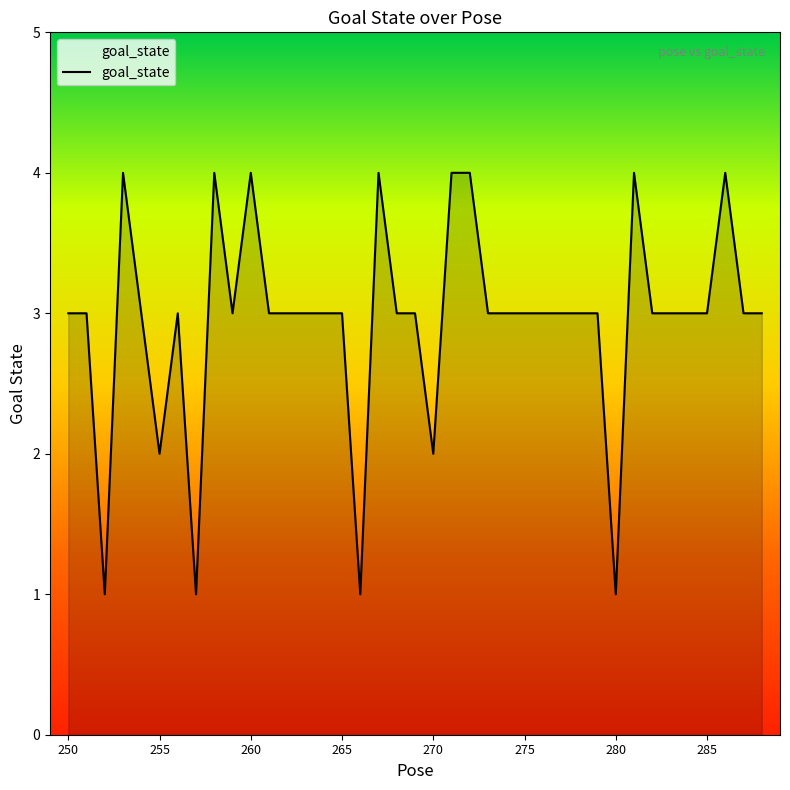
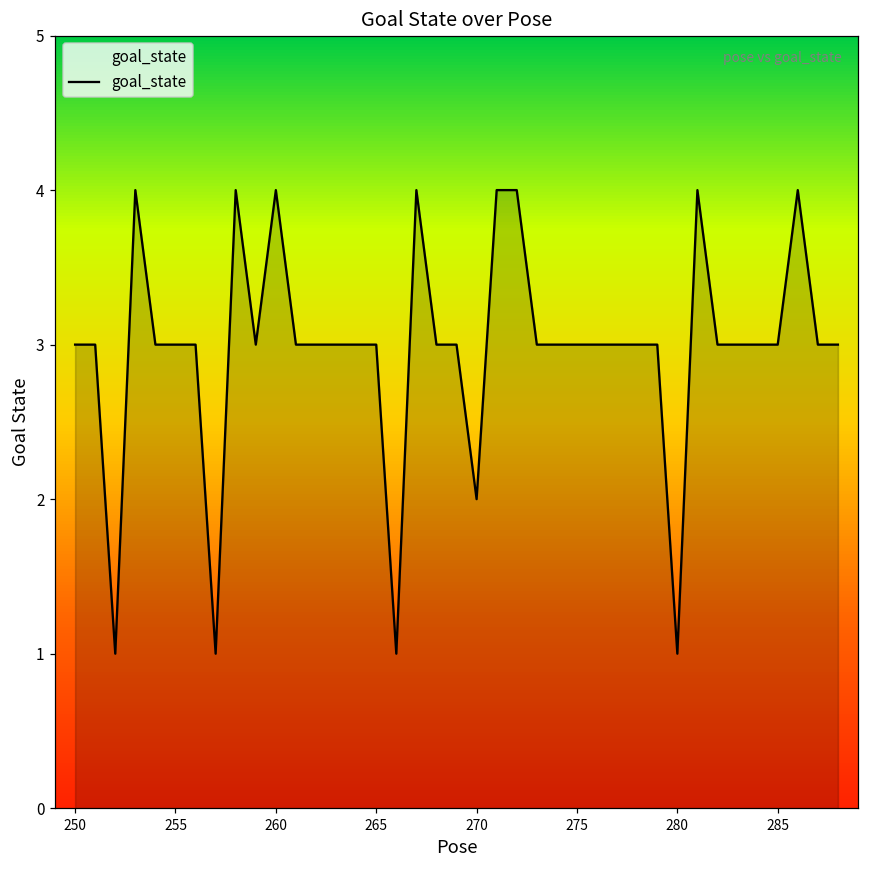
255: 2 -> 3
